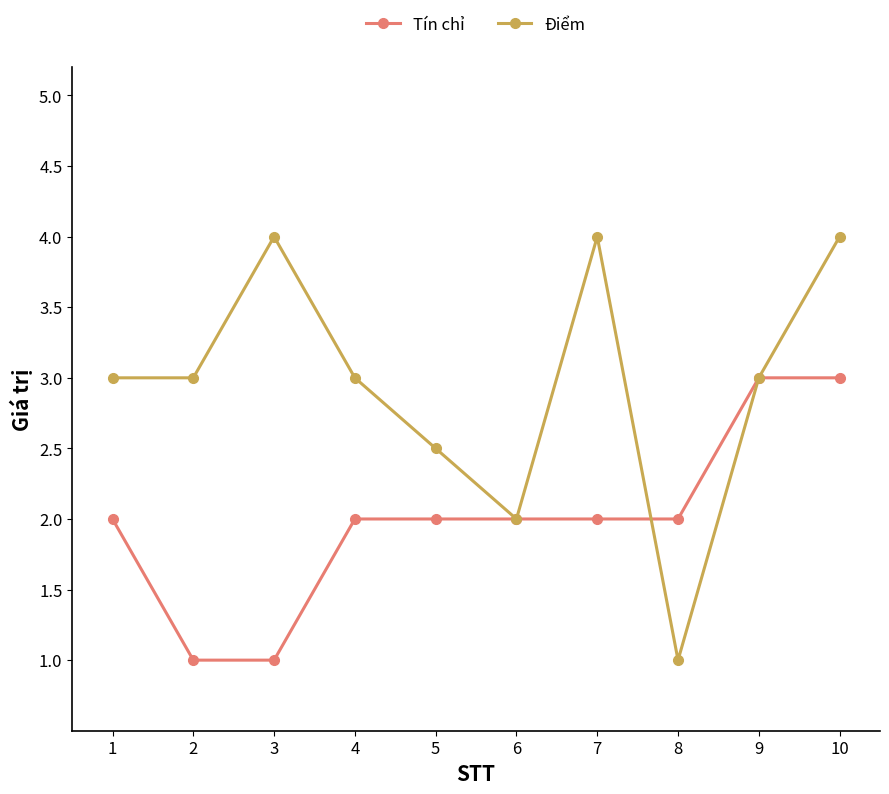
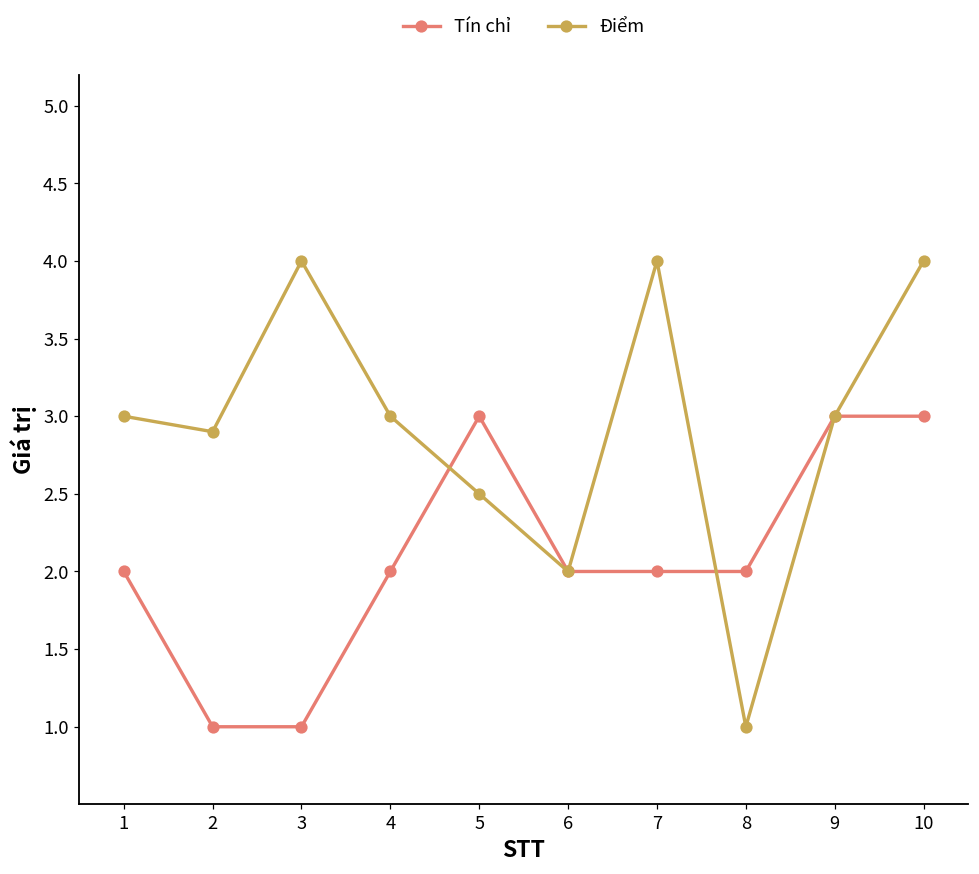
Điểm, 2: 3.0 -> 2.9
Tín chỉ, 5: 2 -> 3
